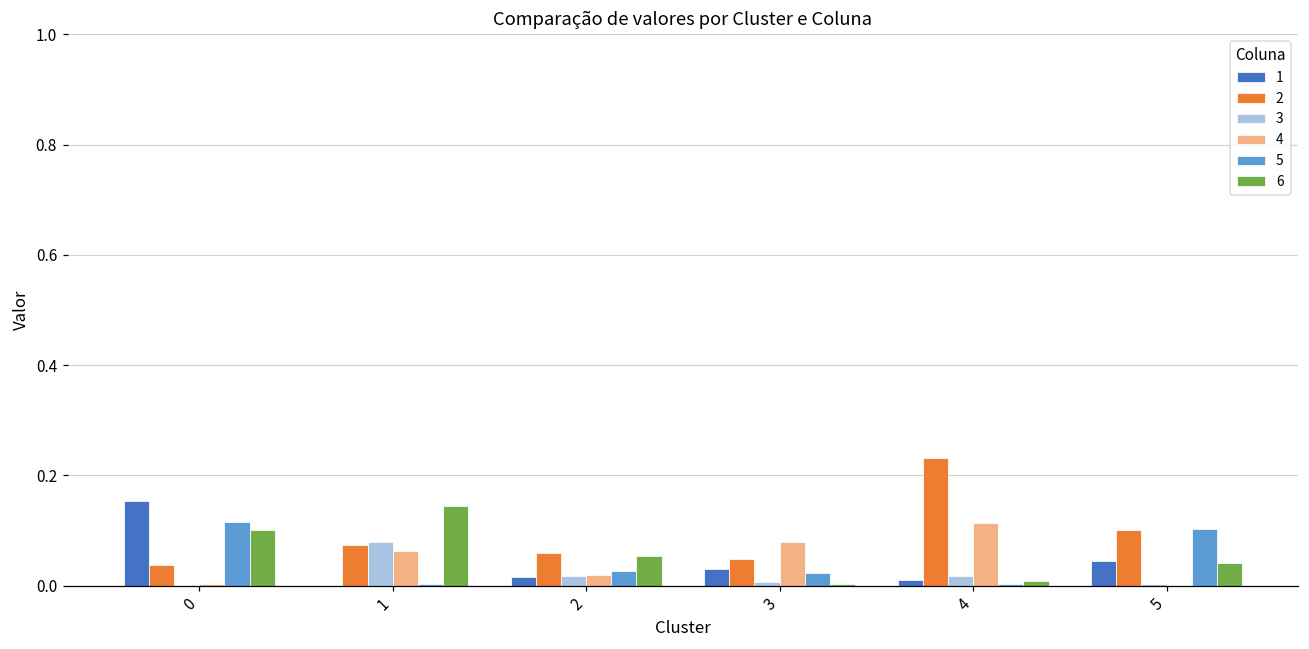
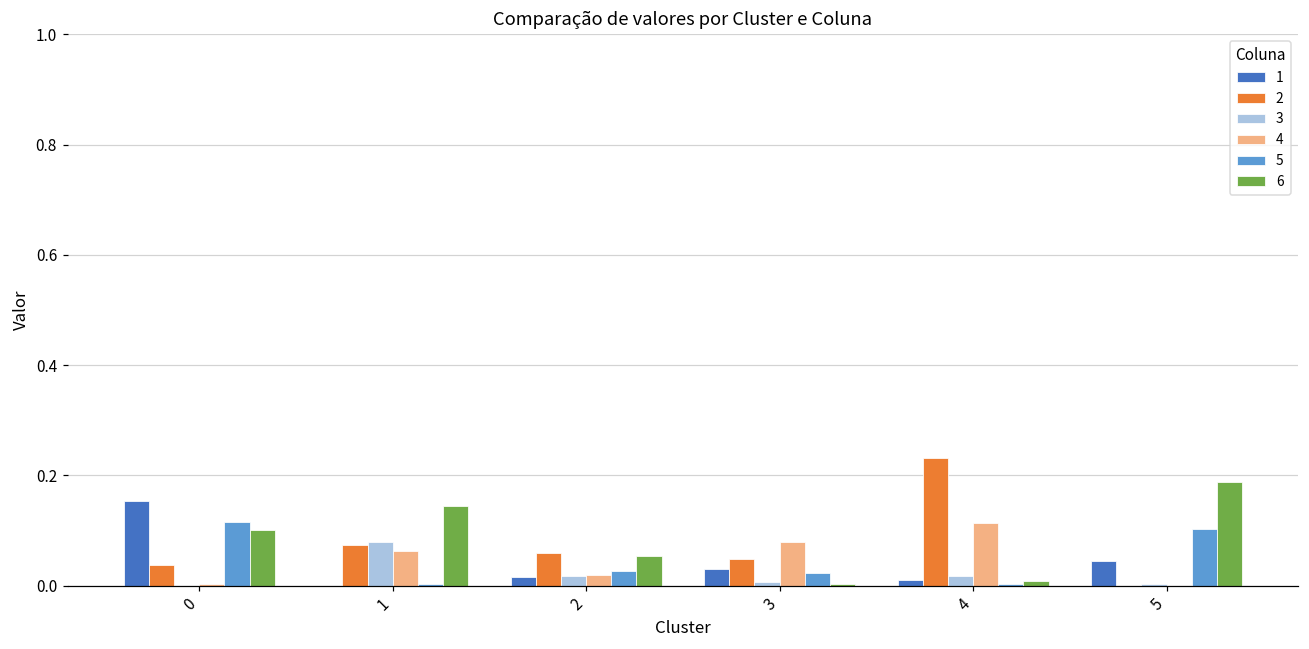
2, 5: 0.1 -> 0.0
6, 5: 0.04 -> 0.19
